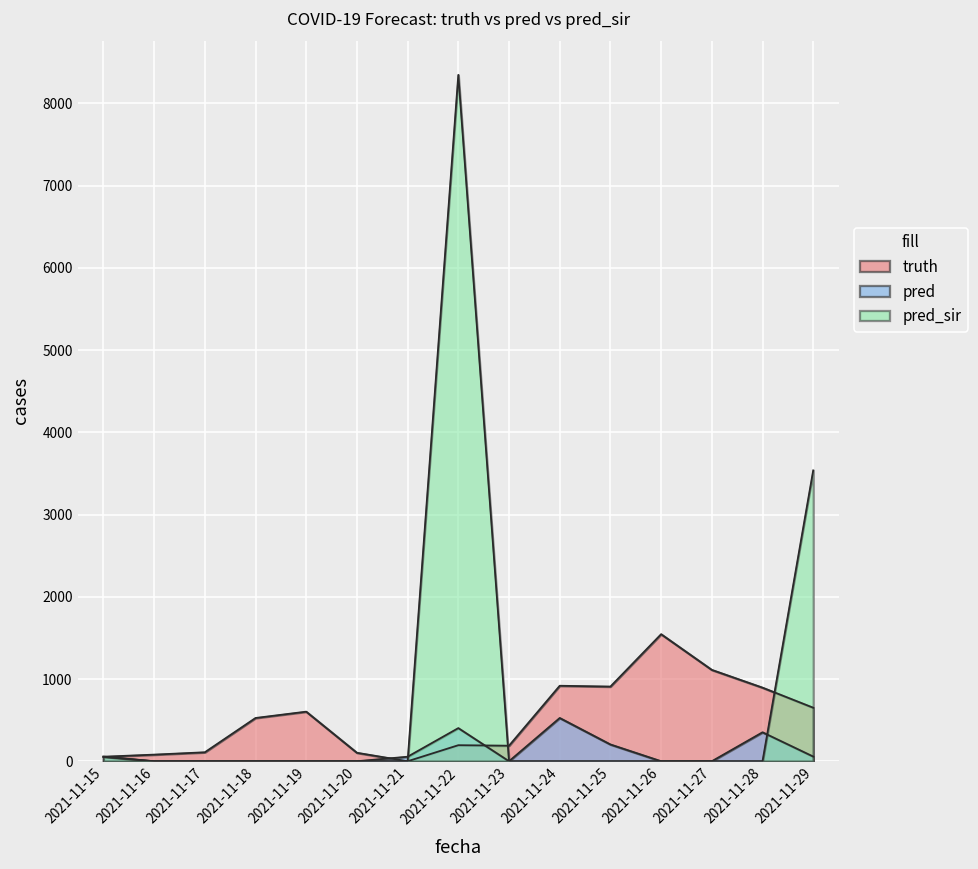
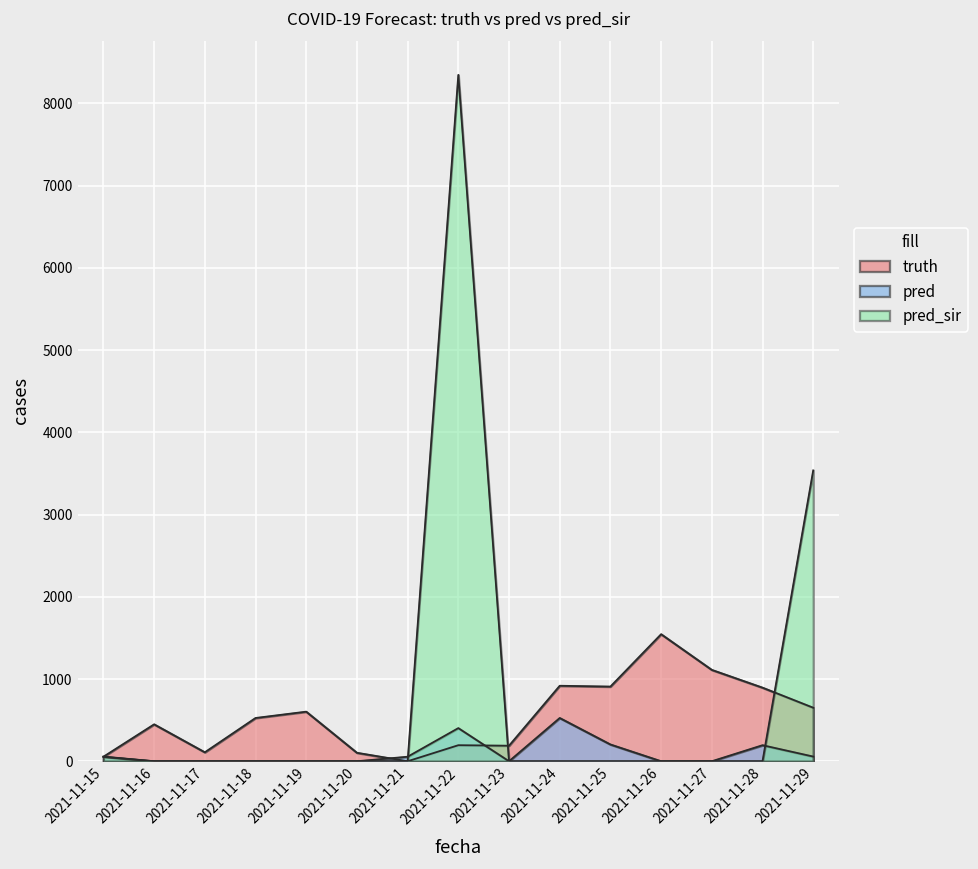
truth, 2021-11-16: 100 -> 400
pred, 2021-11-28: 400 -> 200
